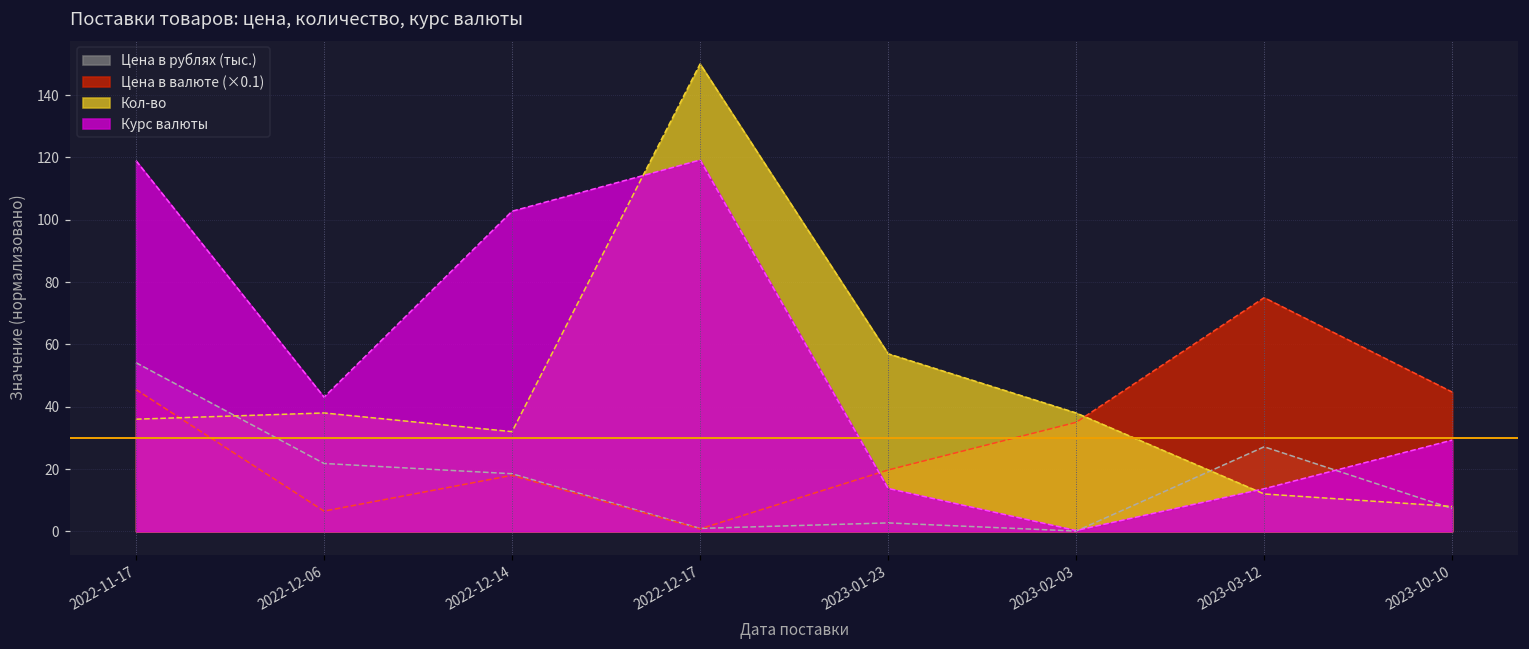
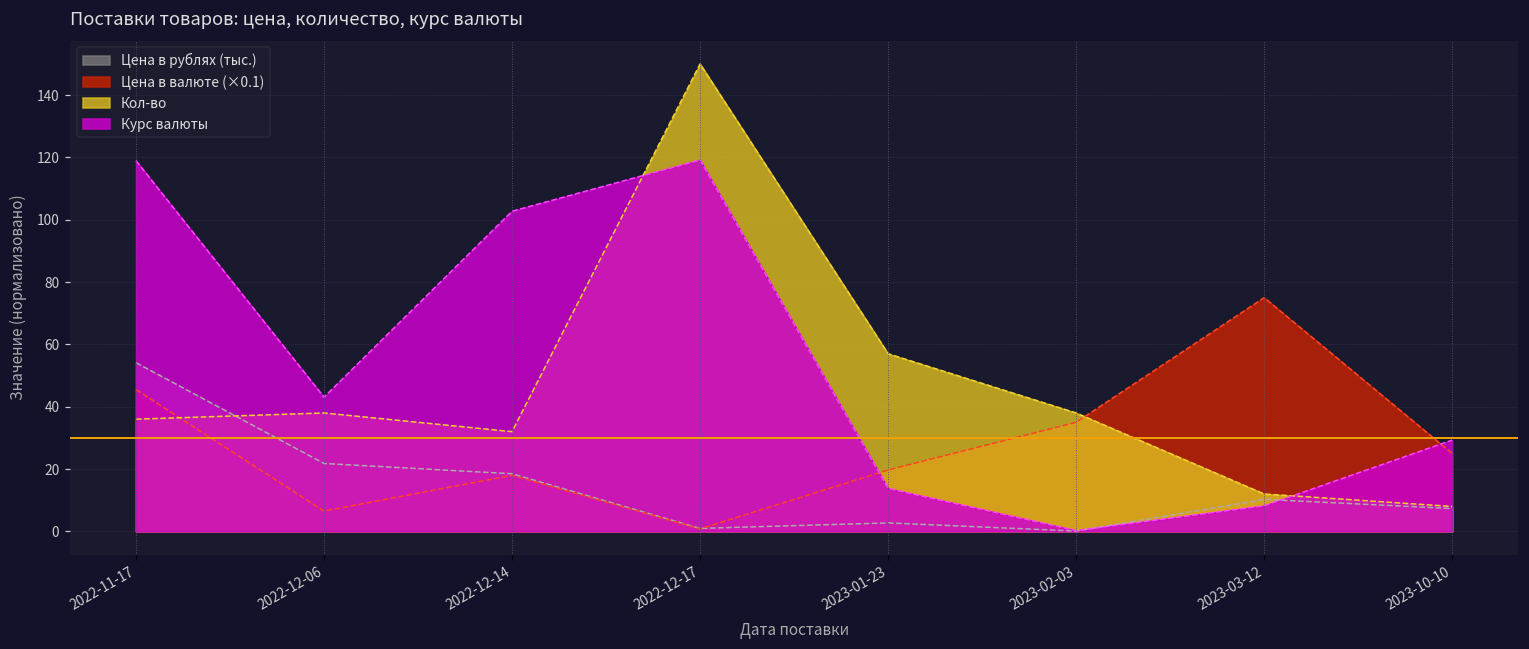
Цена в рублях (тыс.), 2023-03-12: 27 -> 10
Курс валюты, 2023-03-12: 14 -> 8
Цена в валюте (×0.1), 2023-10-10: 45 -> 25
